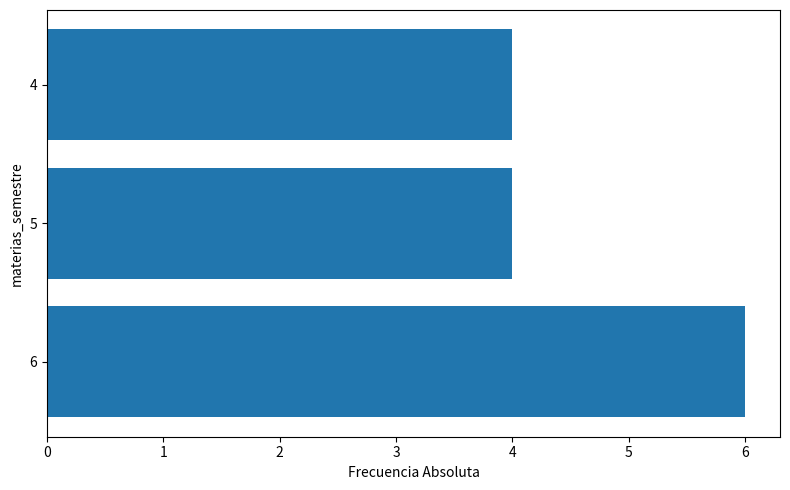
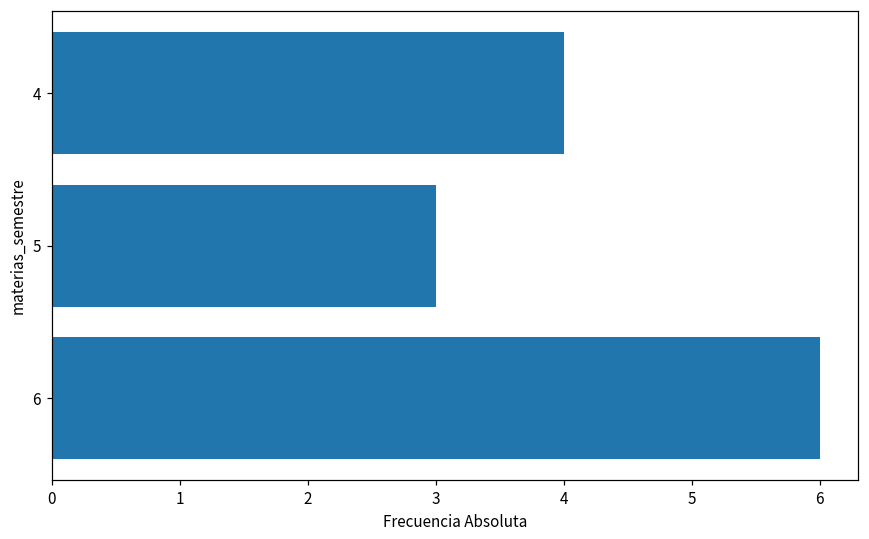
5: 4 -> 3
